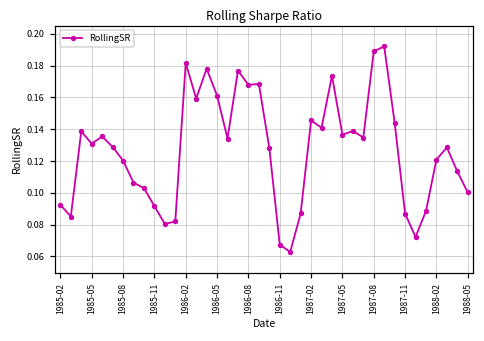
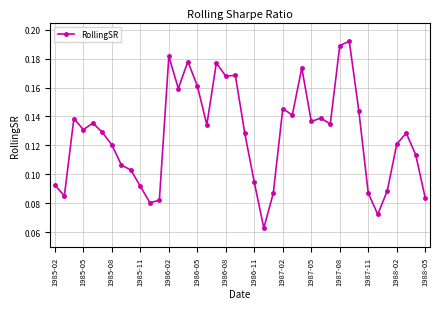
1986-11: 0.067 -> 0.094
1988-05: 0.100 -> 0.084
